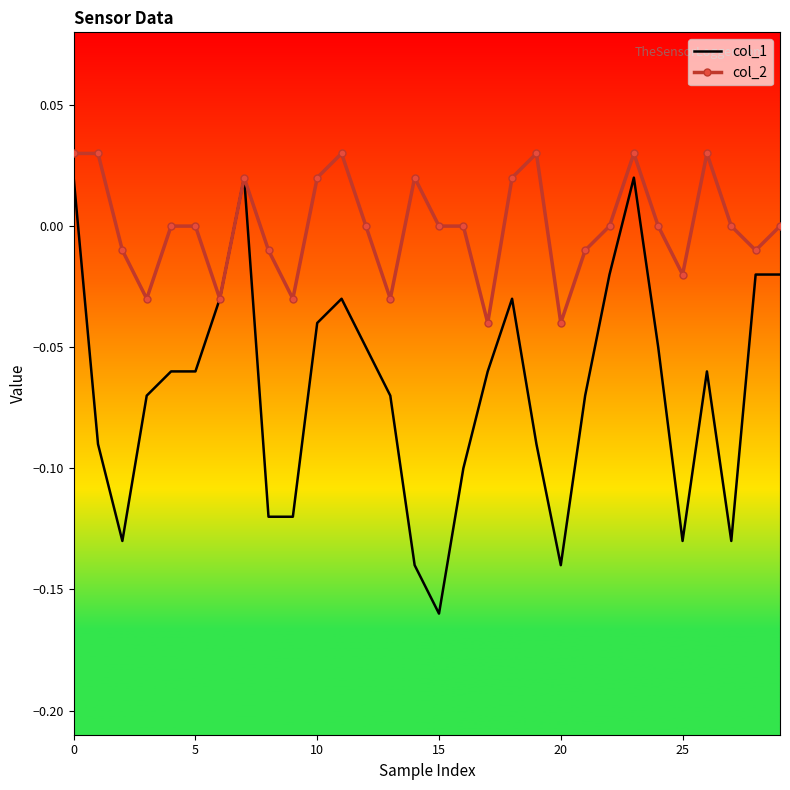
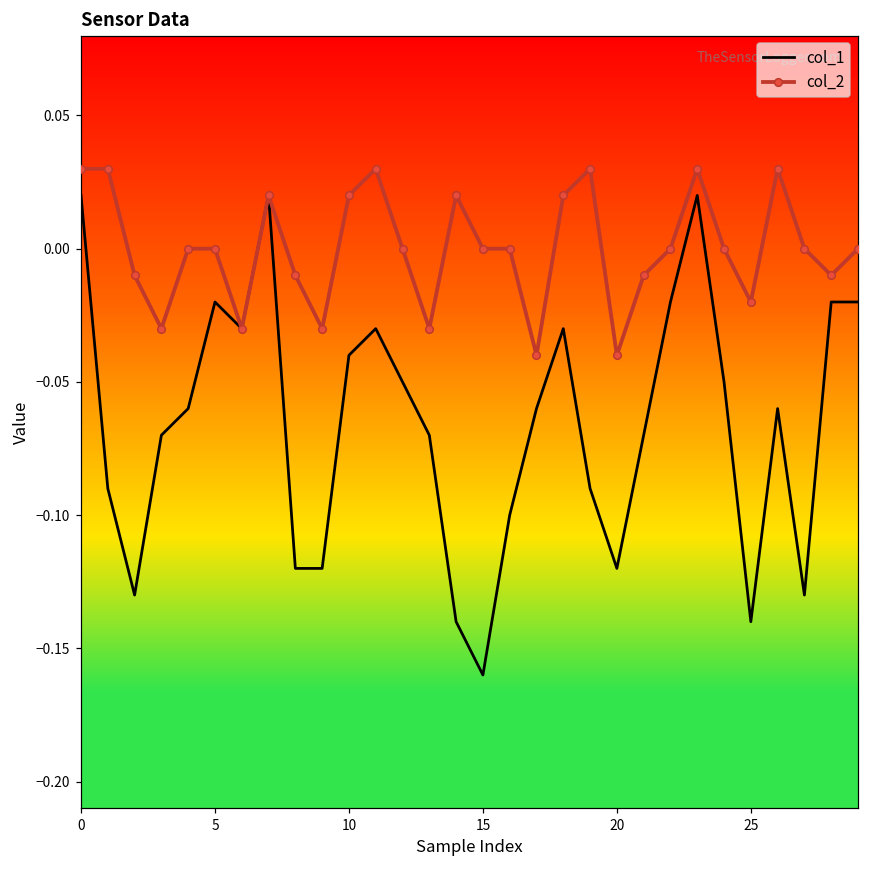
col_1, 5: -0.06 -> -0.02
col_1, 20: -0.14 -> -0.12
col_1, 25: -0.13 -> -0.14
